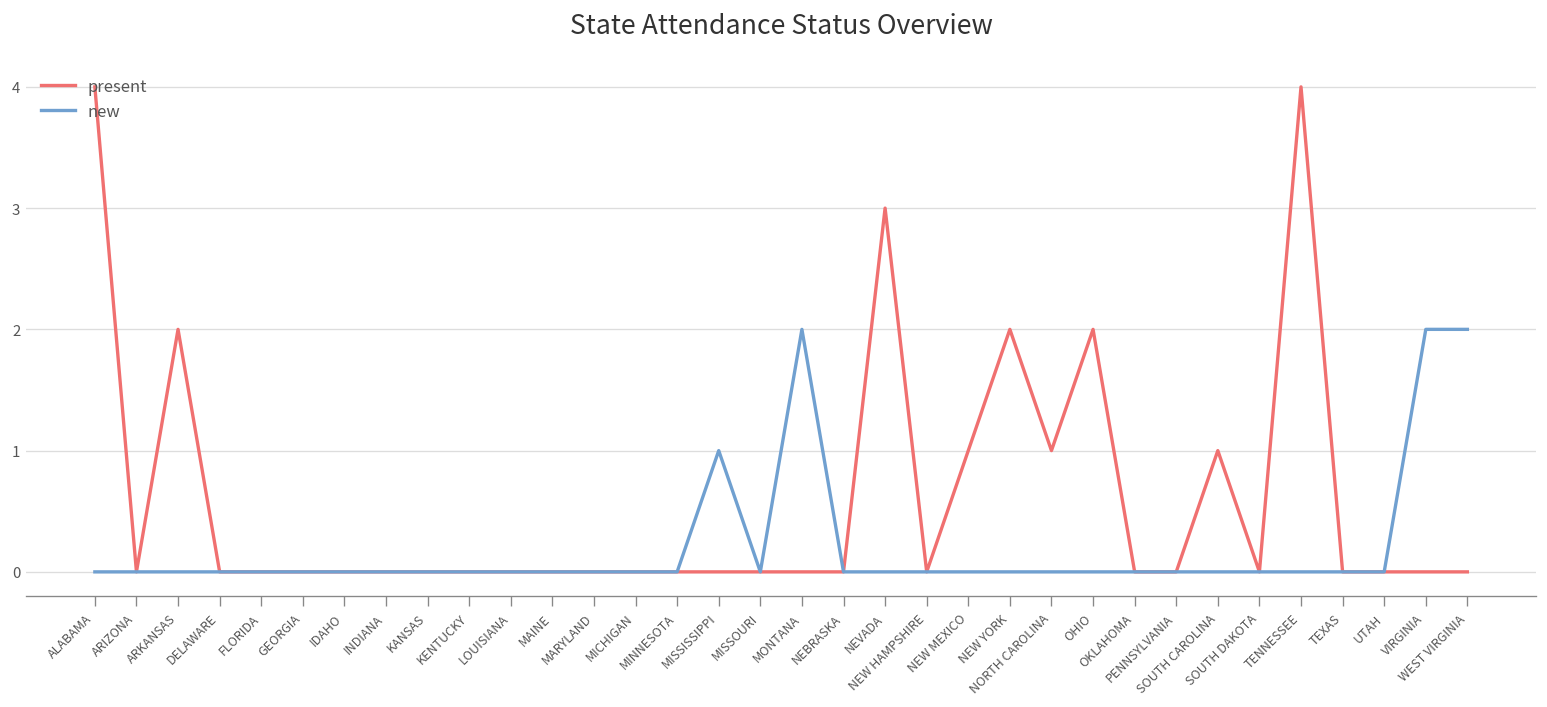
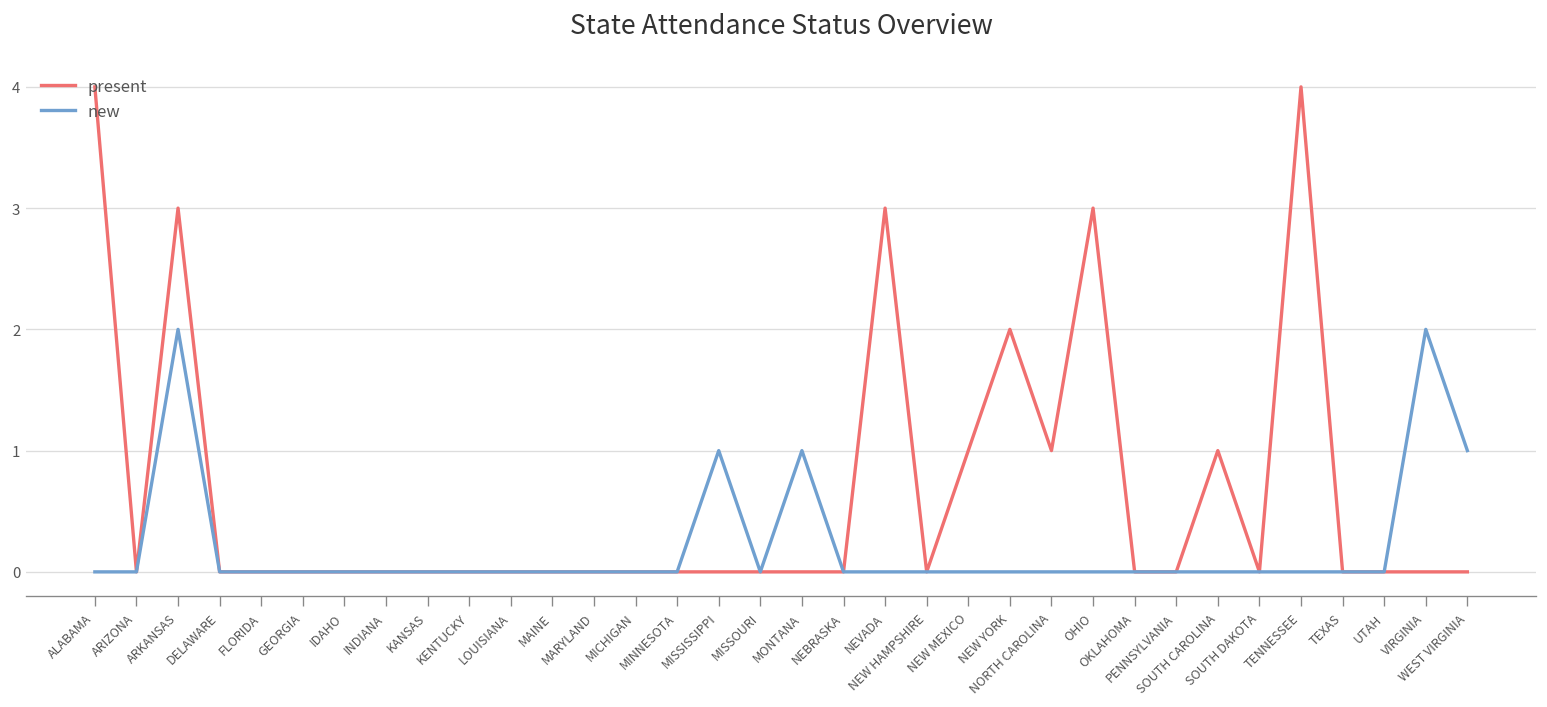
present, ARKANSAS: 2 -> 3
new, ARKANSAS: 0 -> 2
new, MONTANA: 2 -> 1
present, OHIO: 2 -> 3
new, WEST VIRGINIA: 2 -> 1
